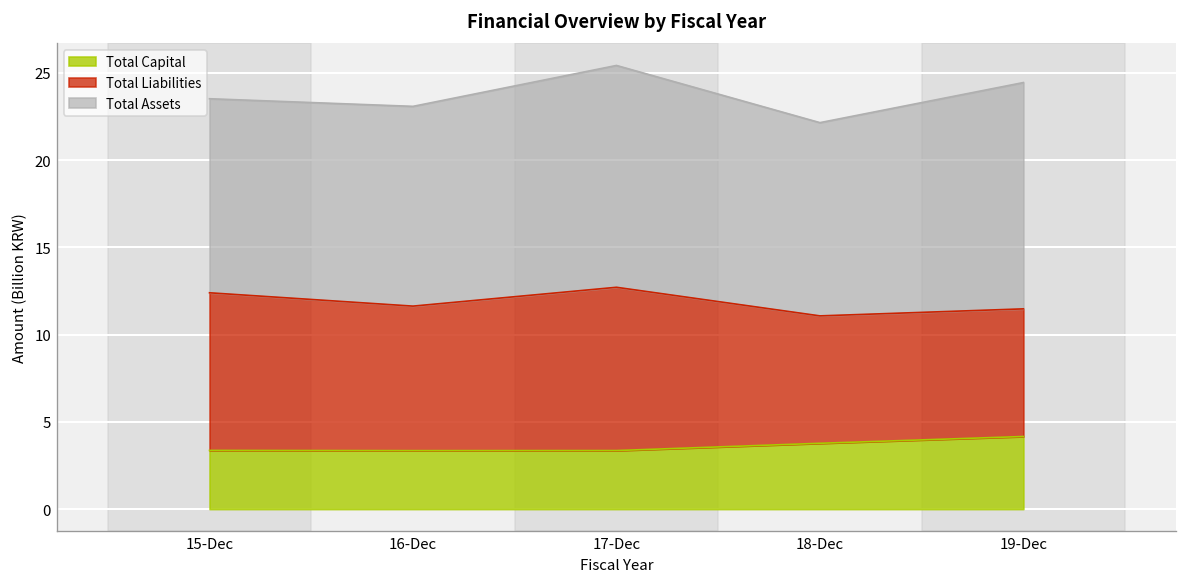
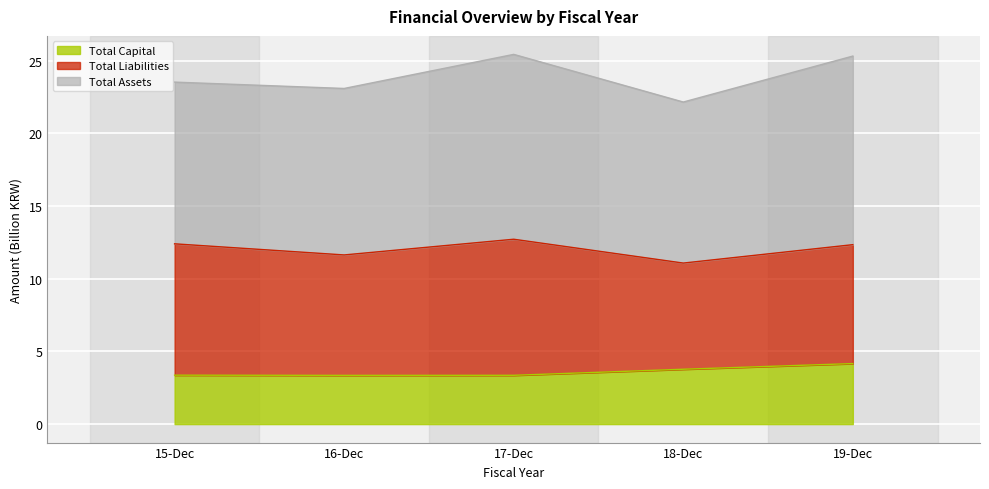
Total Liabilities, 19-Dec: 7.3 -> 8.2
